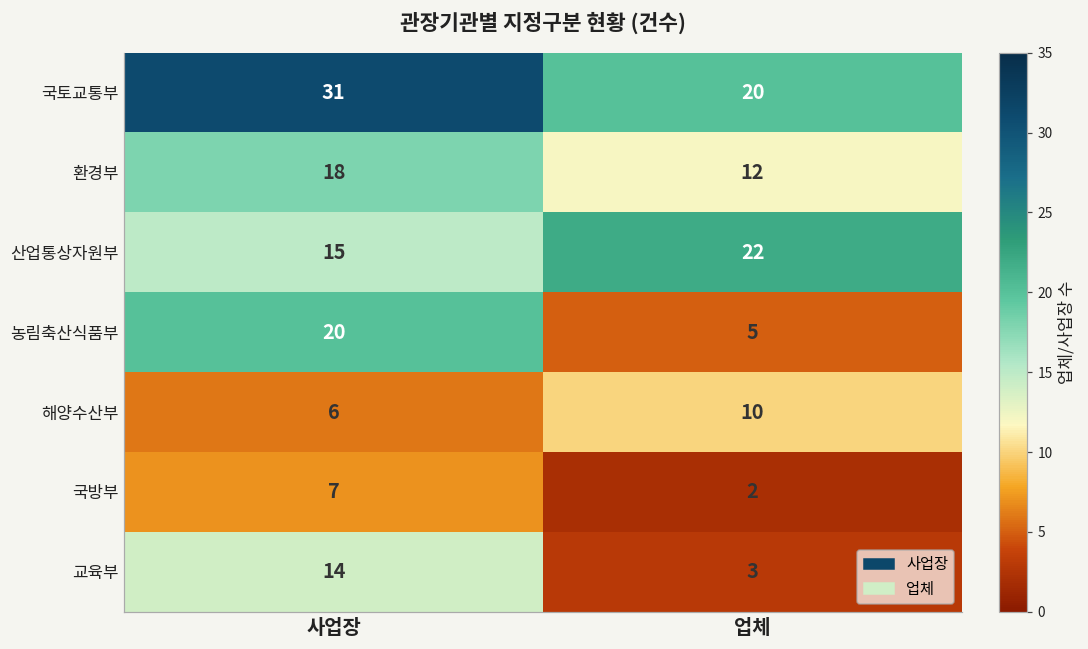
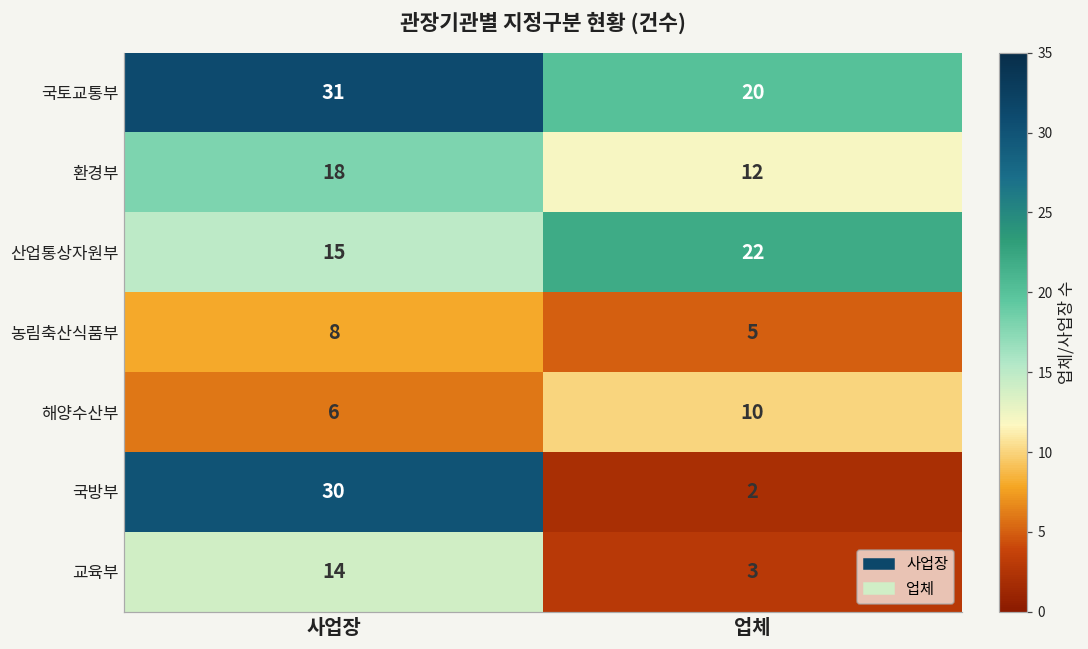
농림축산식품부, 사업장: 20 -> 8
국방부, 사업장: 7 -> 30
